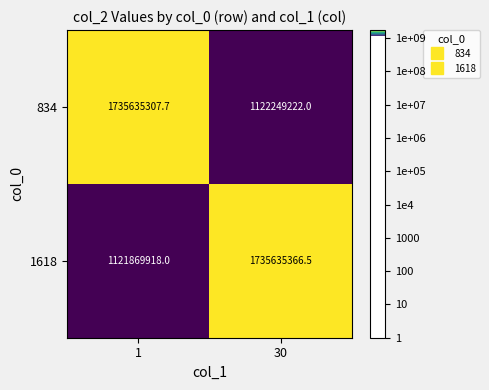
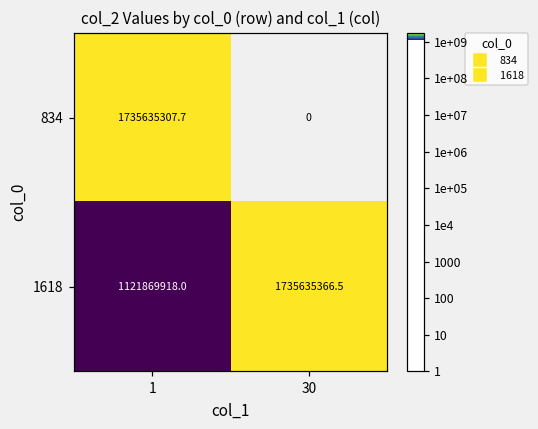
834, 30: 1122249222.0 -> 0
